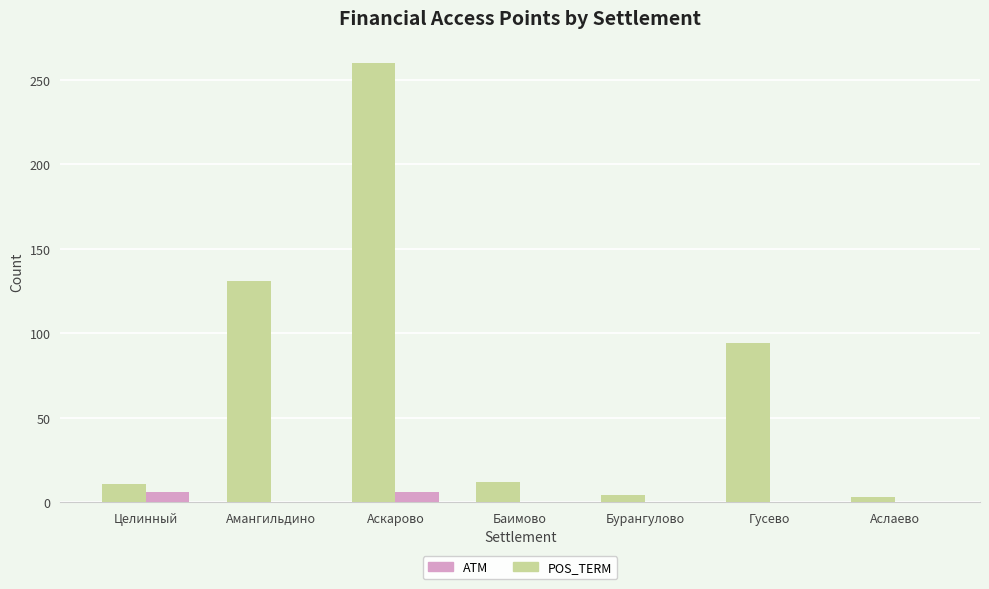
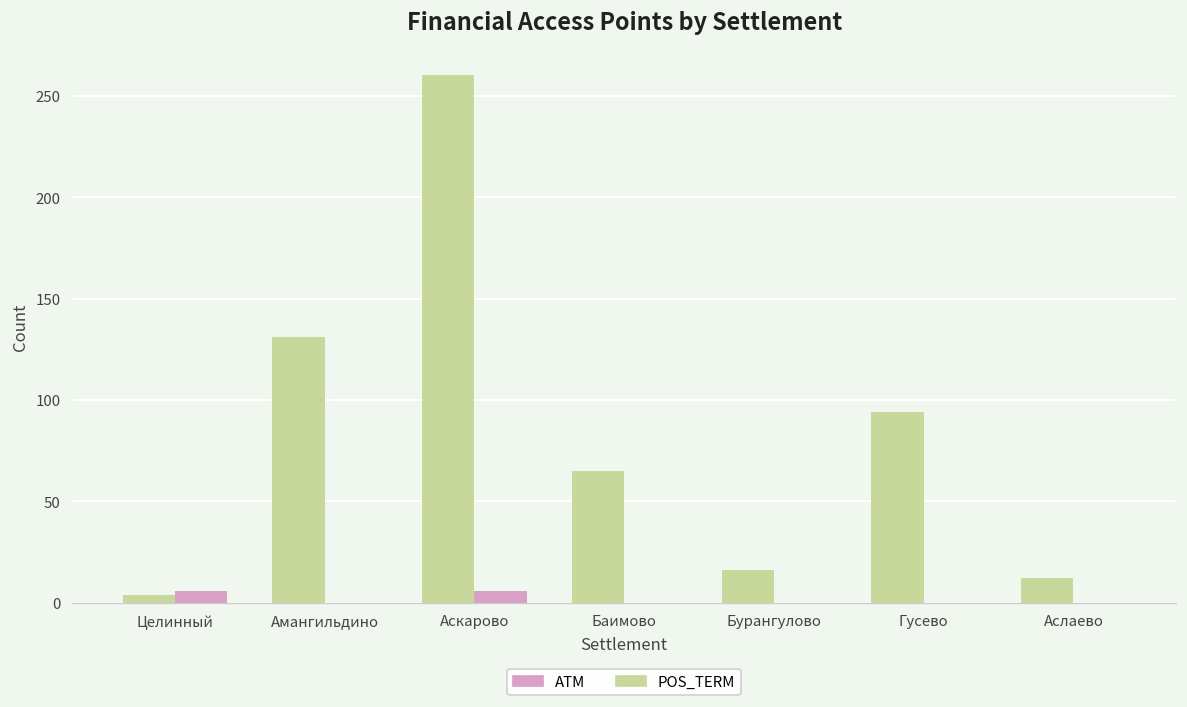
POS_TERM, Целинный: 11 -> 4
POS_TERM, Баимово: 12 -> 65
POS_TERM, Бурангулово: 4 -> 16
POS_TERM, Аслаево: 3 -> 12
